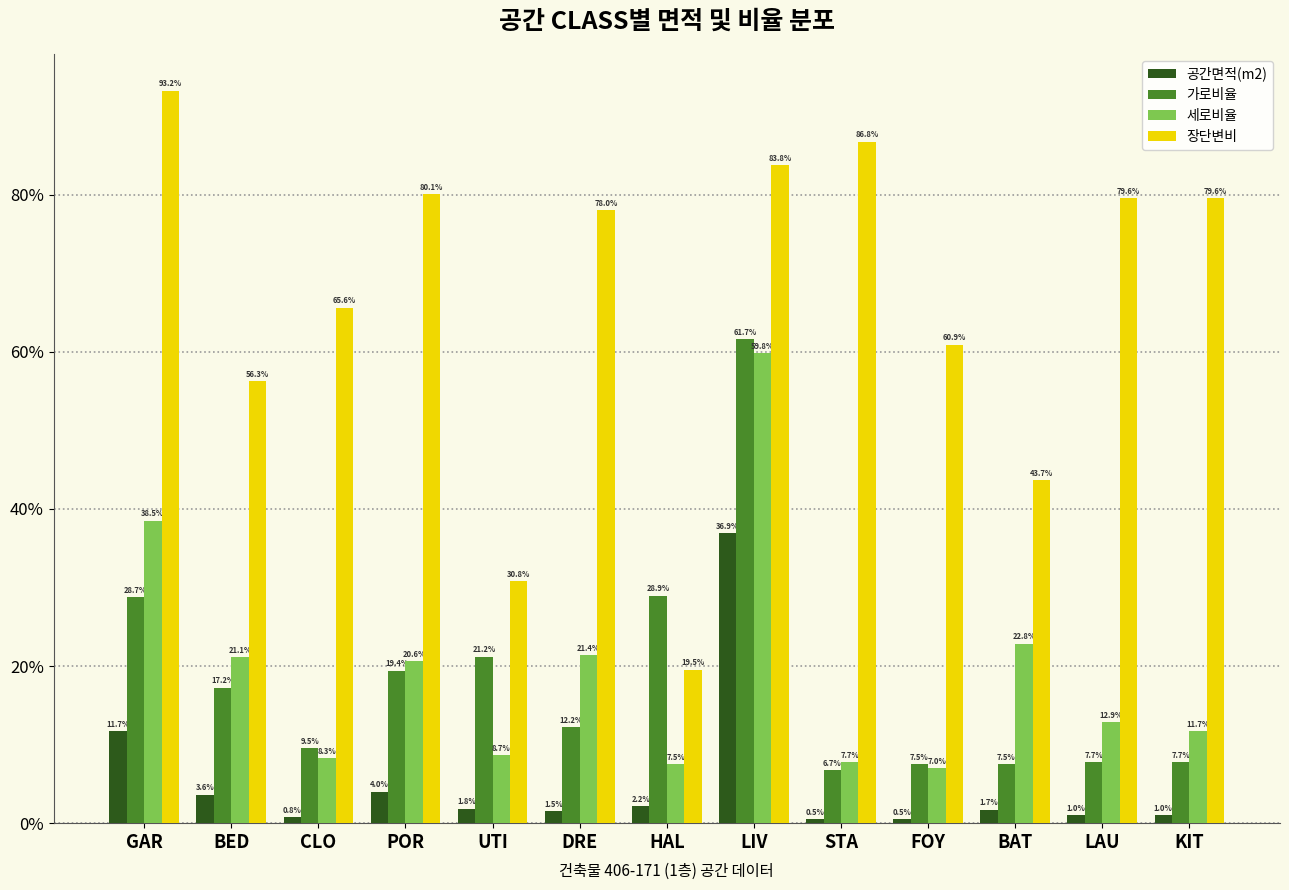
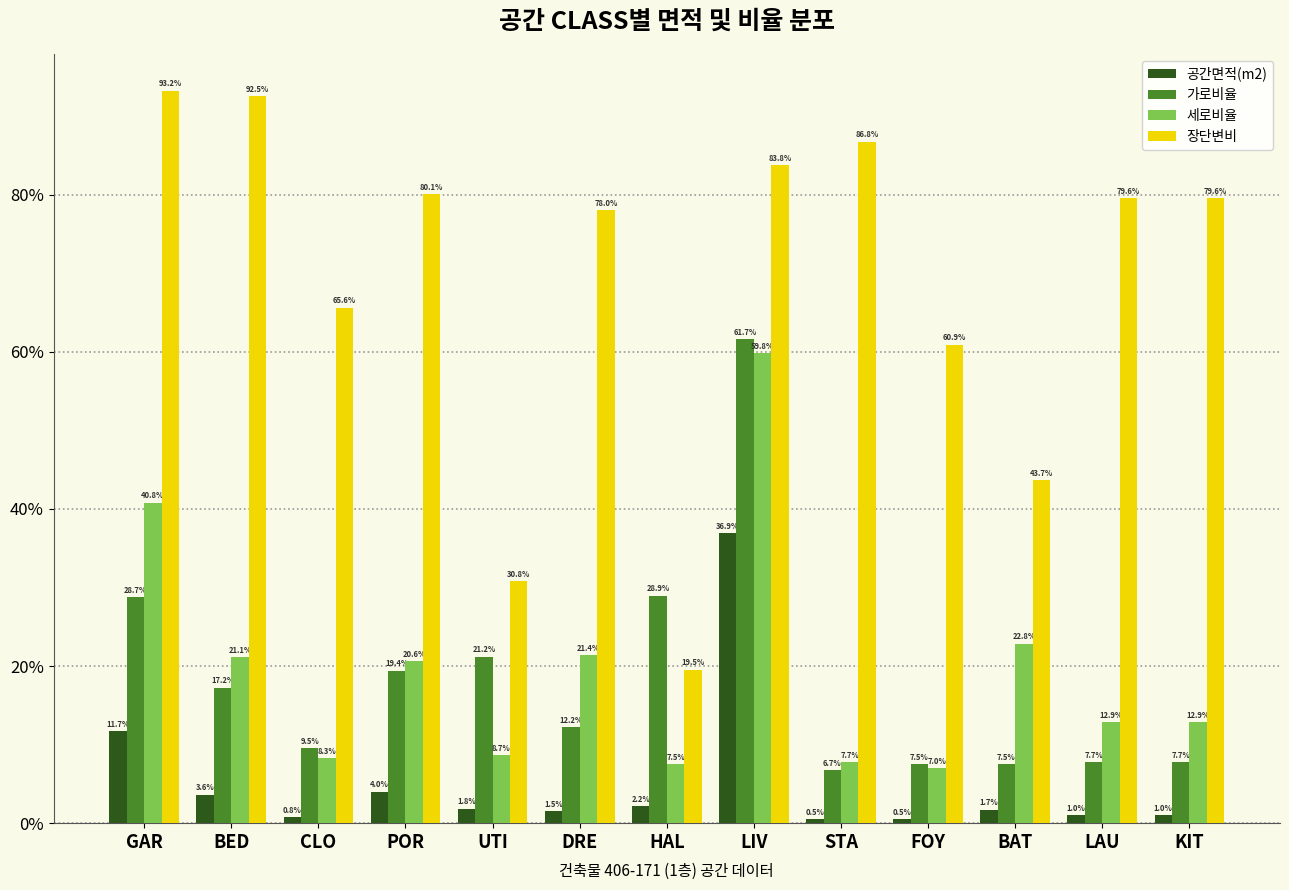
세로비율, GAR: 38.5% -> 40.8%
장단변비, BED: 56.3% -> 92.5%
세로비율, KIT: 11.7% -> 12.9%
